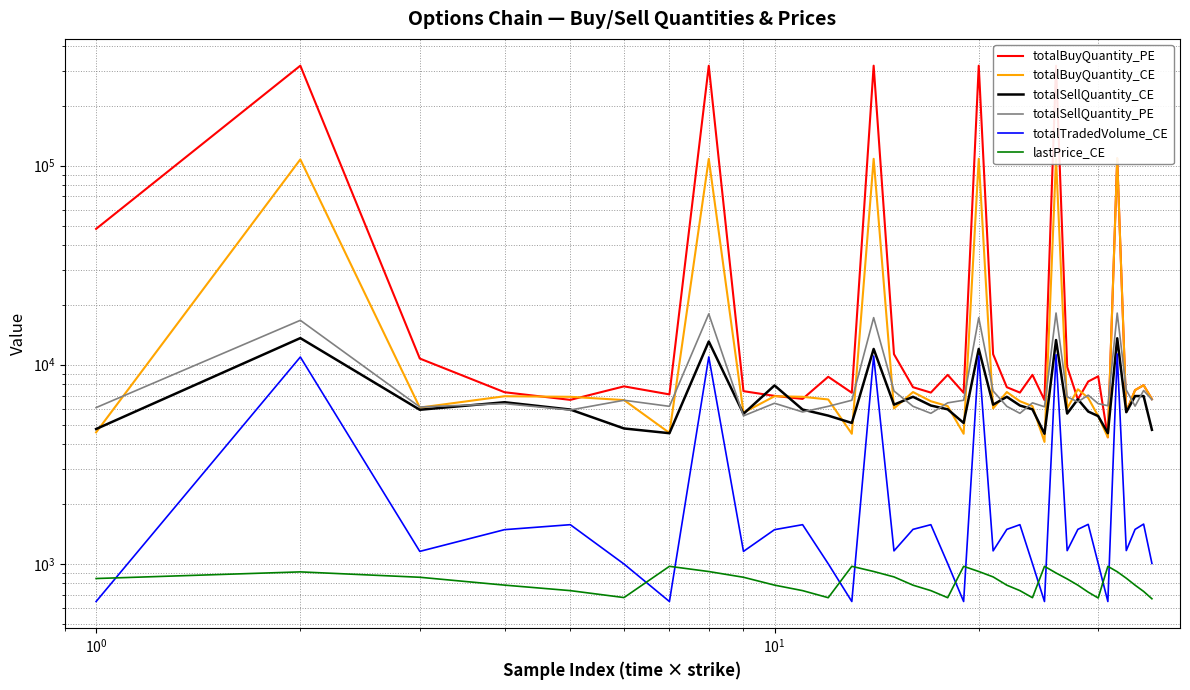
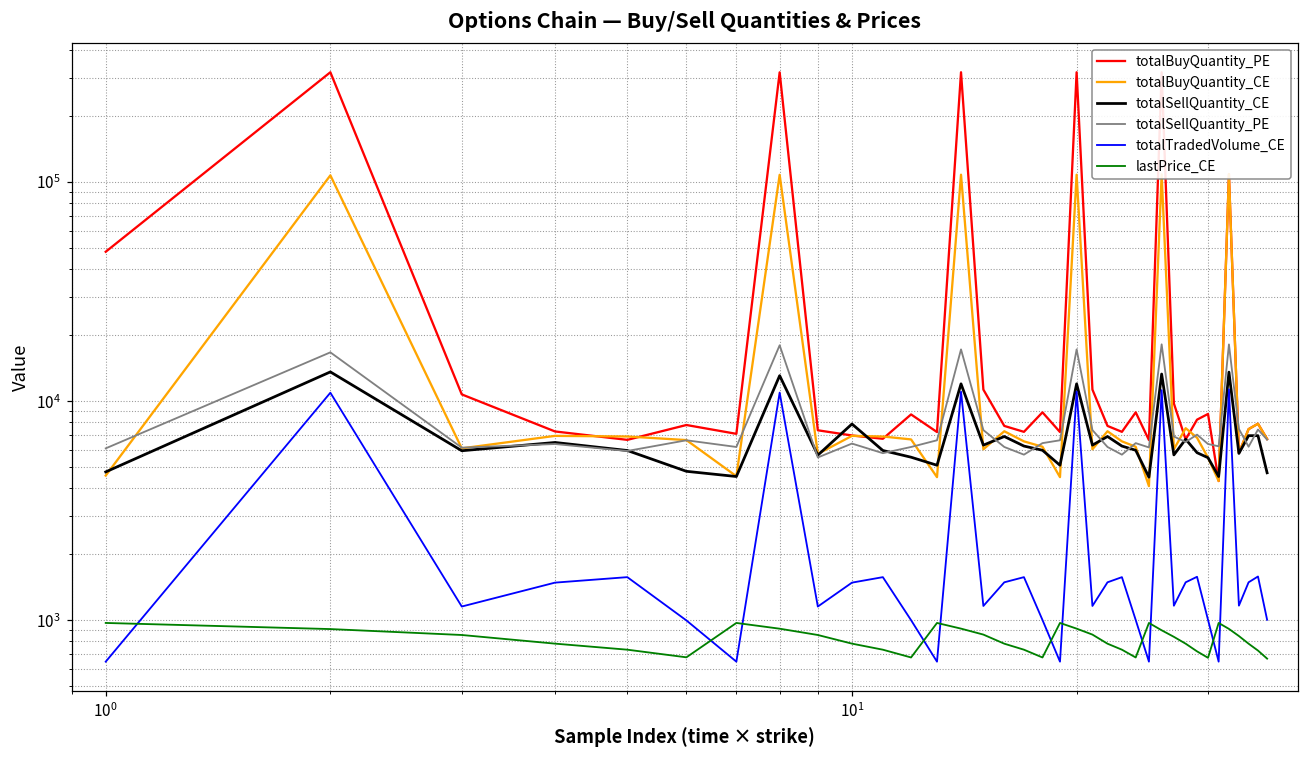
lastPrice_CE, 10^0: 840 -> 1000
